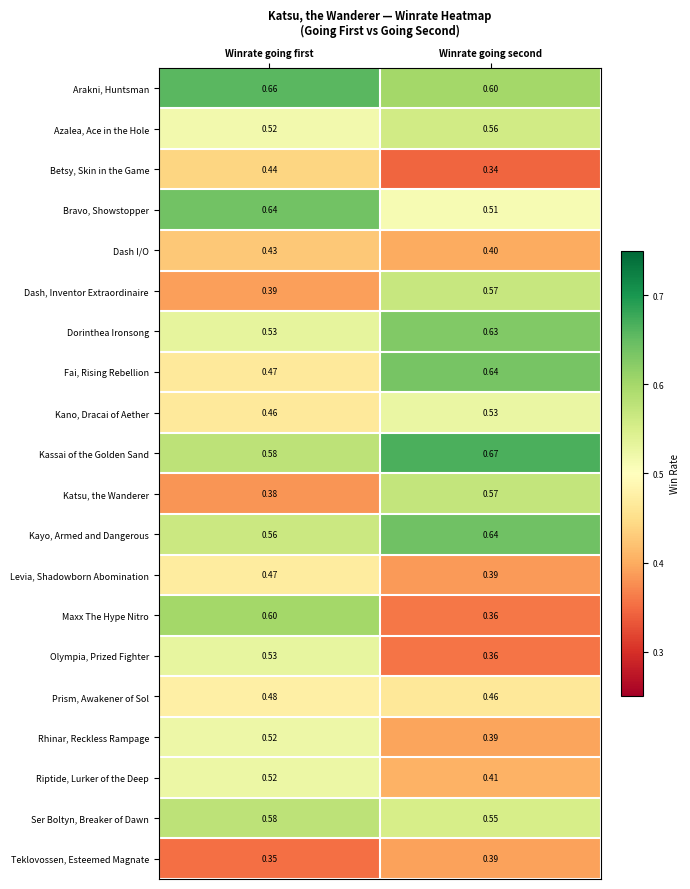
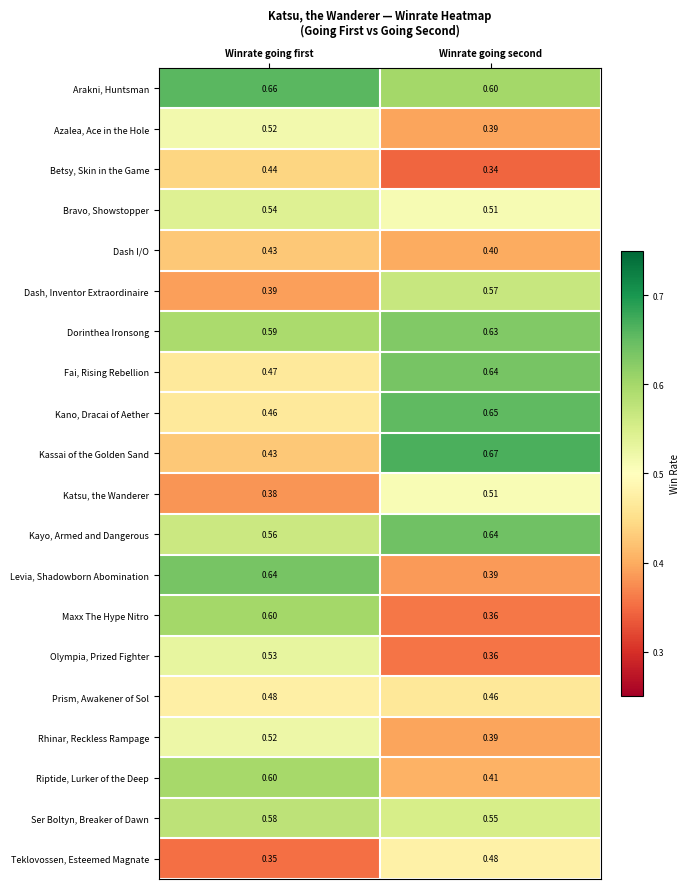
Azalea, Ace in the Hole, Winrate going second: 0.56 -> 0.39
Bravo, Showstopper, Winrate going first: 0.64 -> 0.54
Dorinthea Ironsong, Winrate going first: 0.53 -> 0.59
Kano, Dracai of Aether, Winrate going second: 0.53 -> 0.65
Kassai of the Golden Sand, Winrate going first: 0.58 -> 0.43
Katsu, the Wanderer, Winrate going second: 0.57 -> 0.51
Levia, Shadowborn Abomination, Winrate going first: 0.47 -> 0.64
Riptide, Lurker of the Deep, Winrate going first: 0.52 -> 0.60
Teklovossen, Esteemed Magnate, Winrate going second: 0.39 -> 0.48
